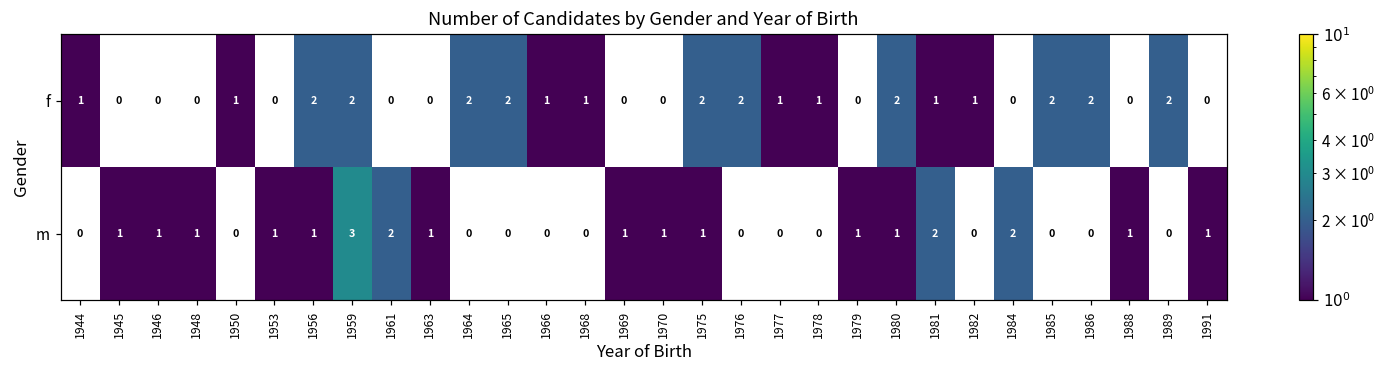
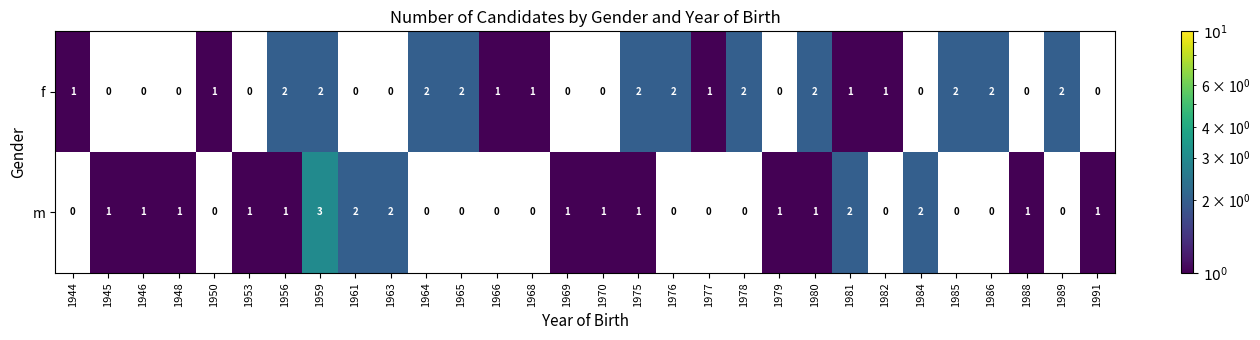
f, 1978: 1 -> 2
m, 1963: 1 -> 2
